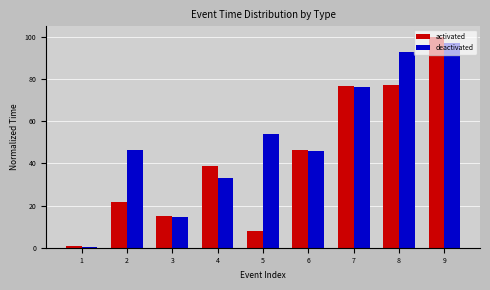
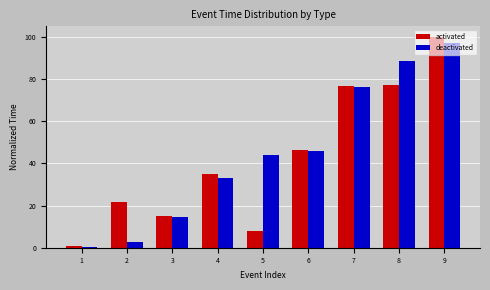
deactivated, 2: 47 -> 3
activated, 4: 39 -> 35
deactivated, 5: 54 -> 44
deactivated, 8: 93 -> 88
